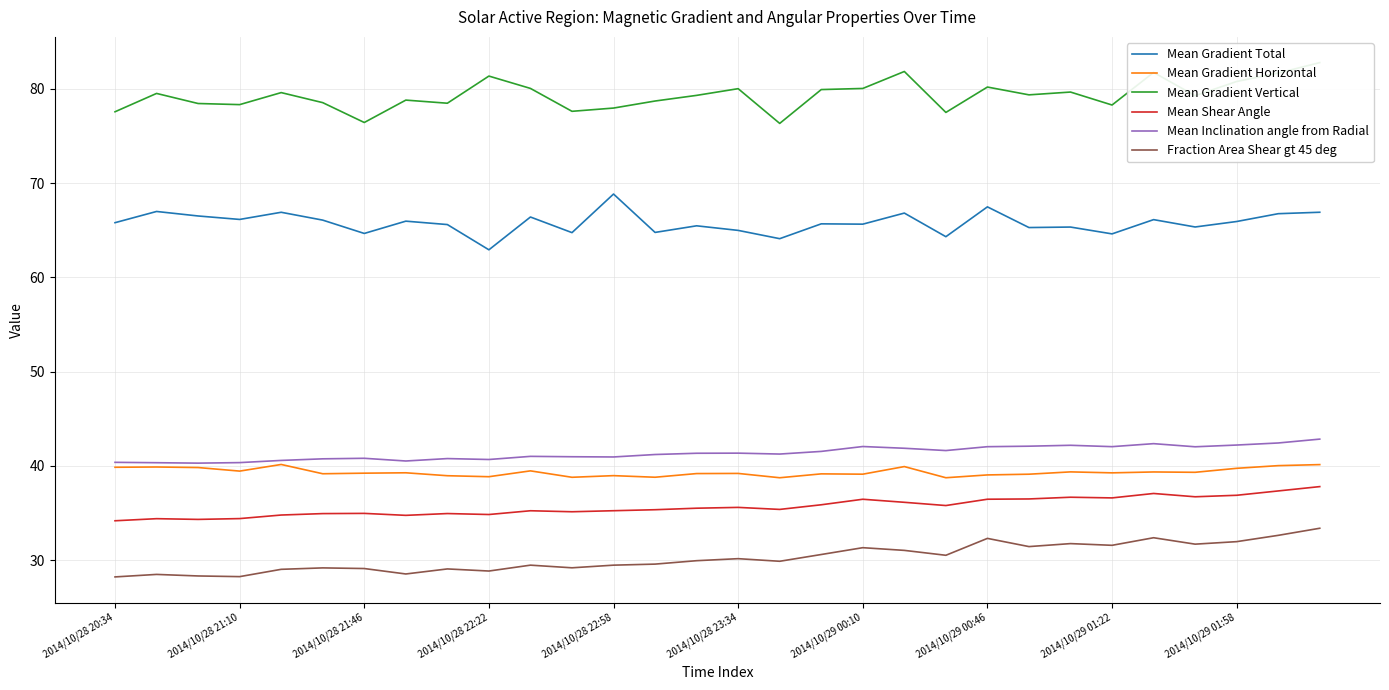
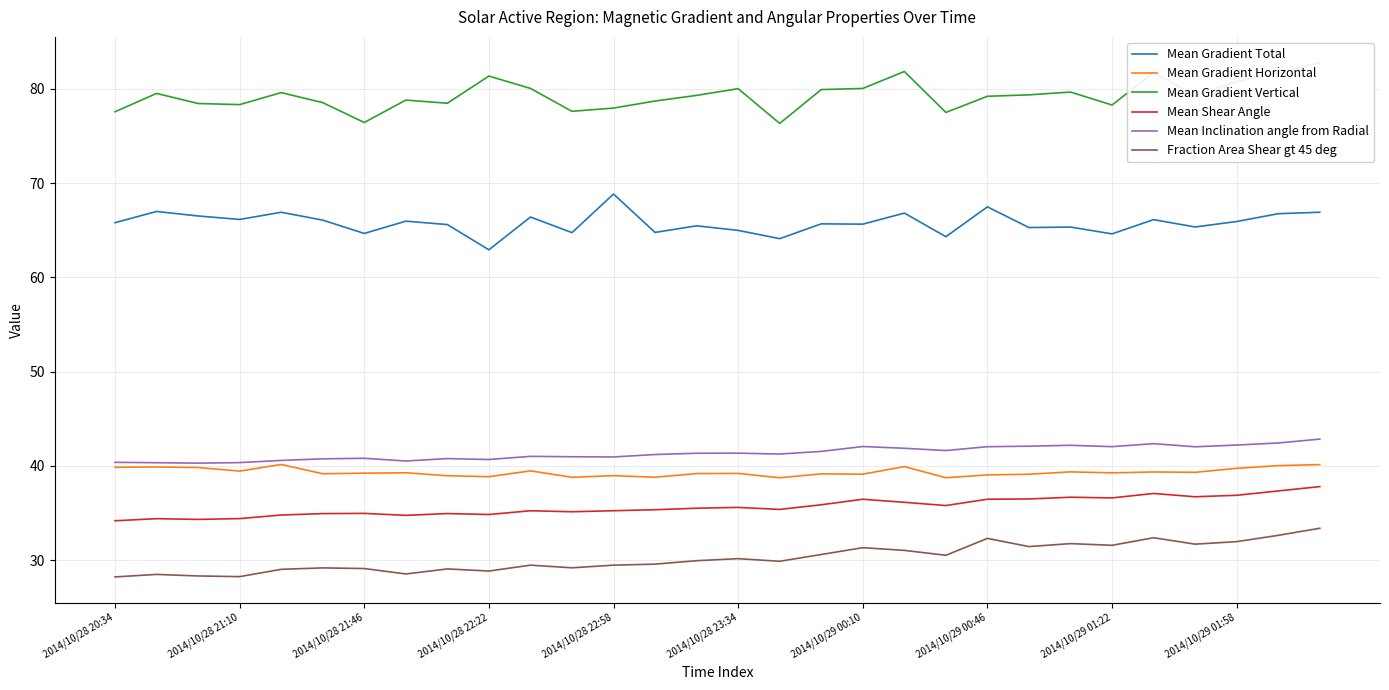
Mean Gradient Vertical, 2014/10/29 00:46: 80 -> 79
